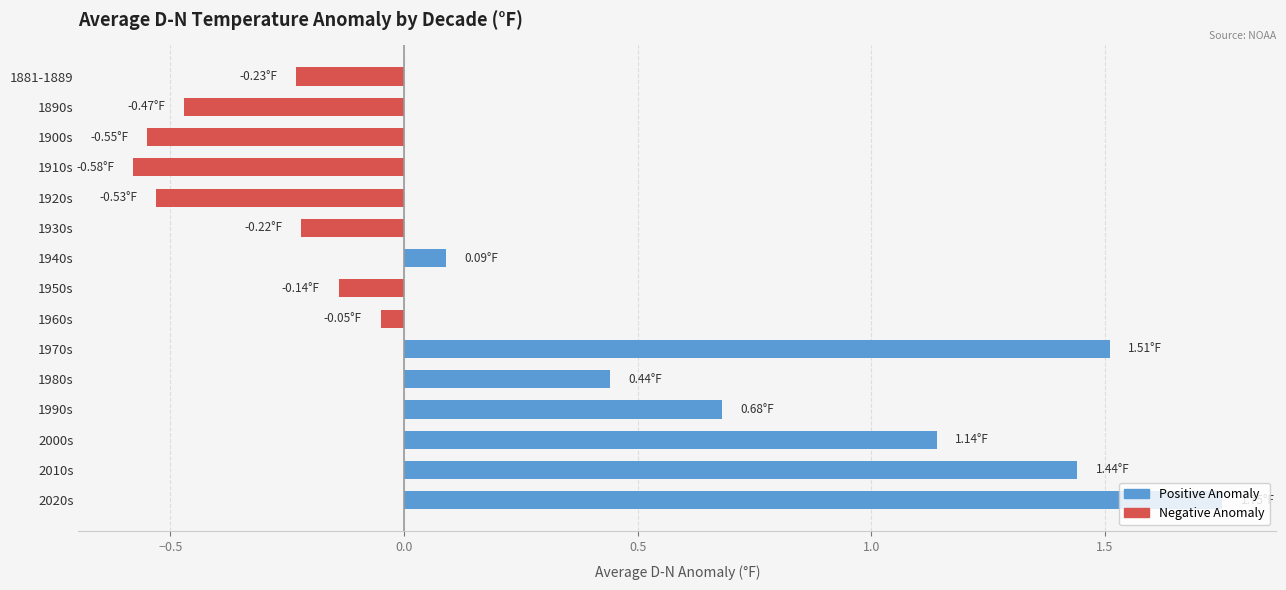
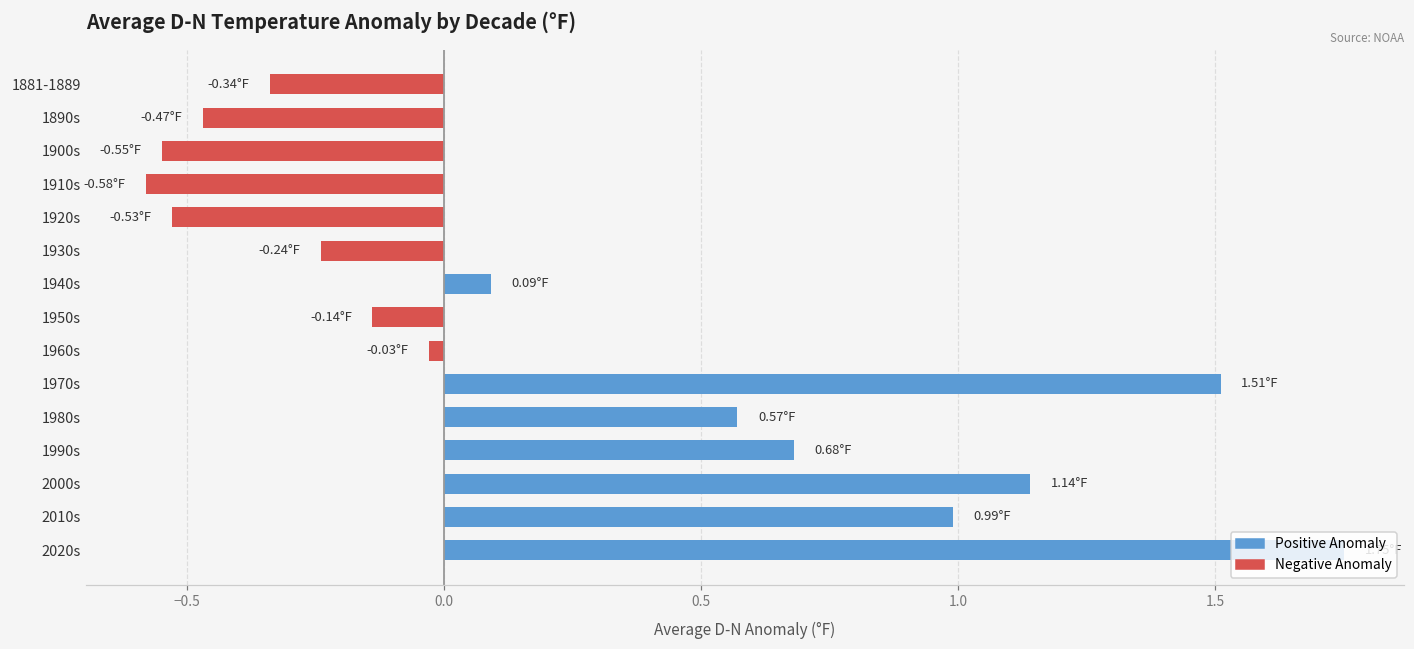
1881-1889: -0.23°F -> -0.34°F
1930s: -0.22°F -> -0.24°F
1960s: -0.05°F -> -0.03°F
1980s: 0.44°F -> 0.57°F
2010s: 1.44°F -> 0.99°F
